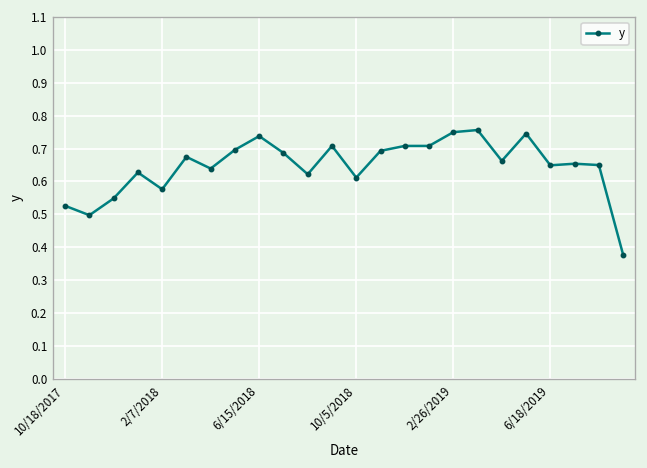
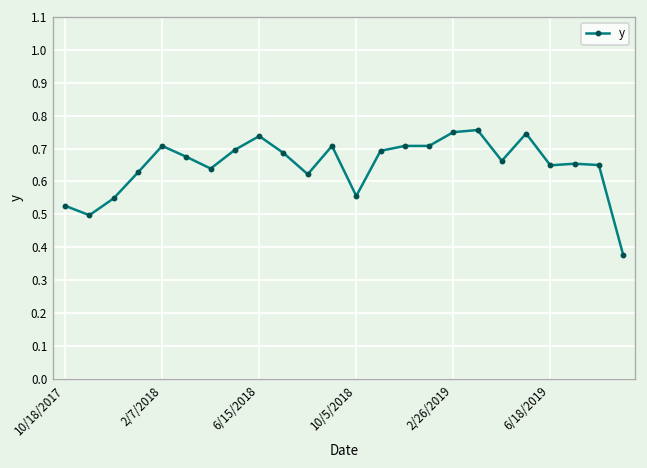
2/7/2018: 0.58 -> 0.71
10/5/2018: 0.61 -> 0.56
